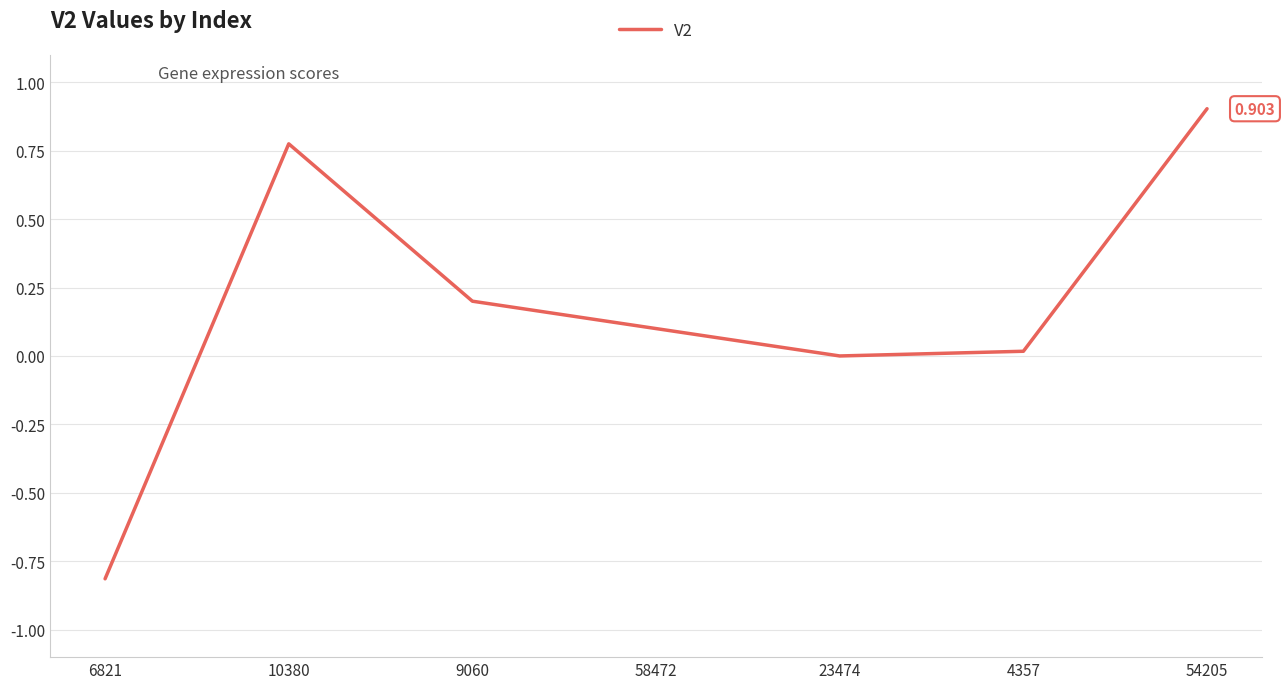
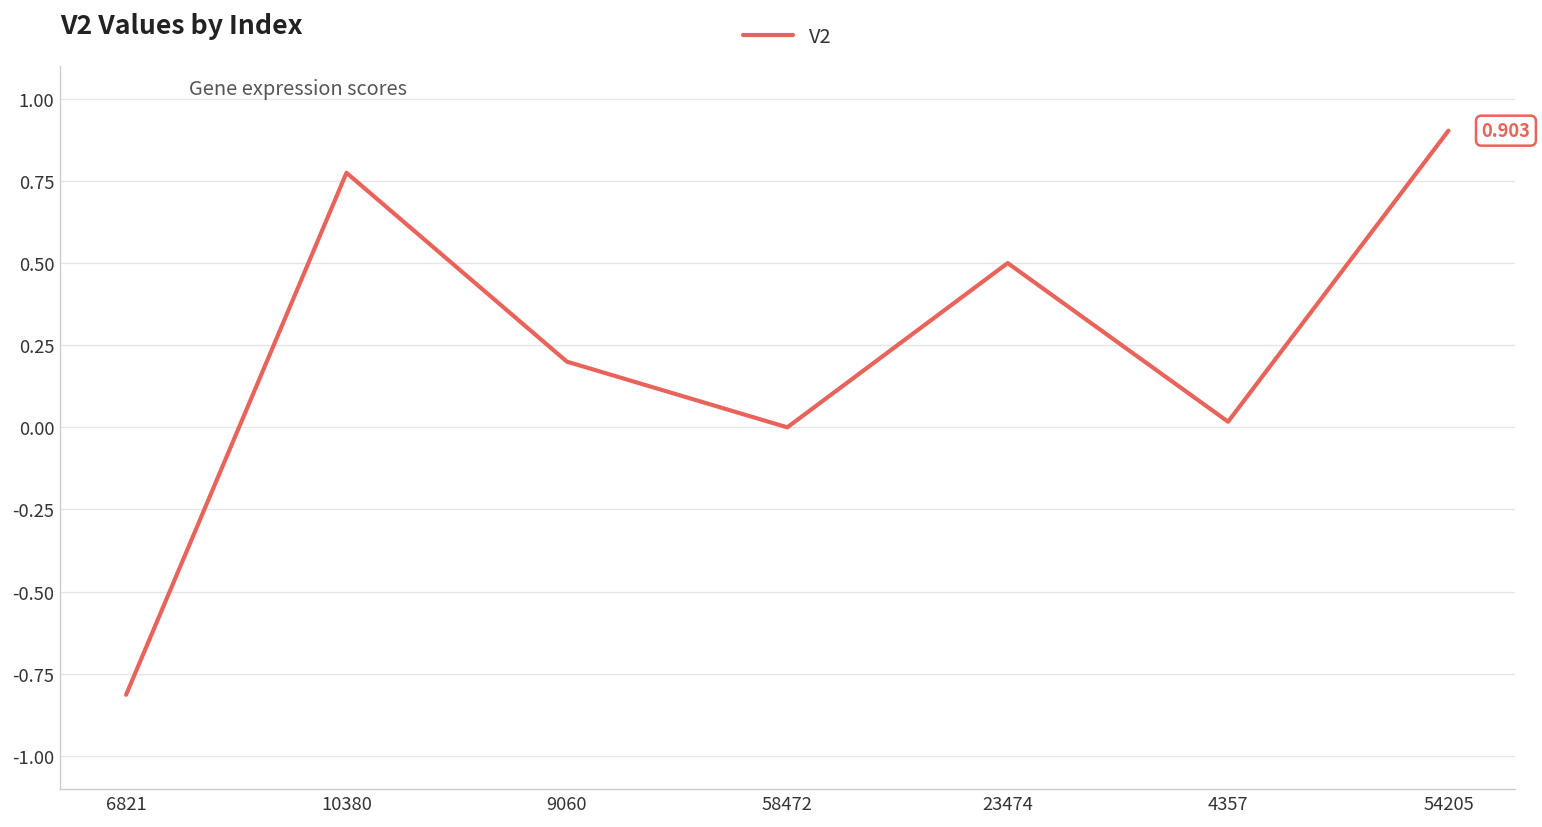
58472: 0.1 -> 0.0
23474: 0.0 -> 0.5
